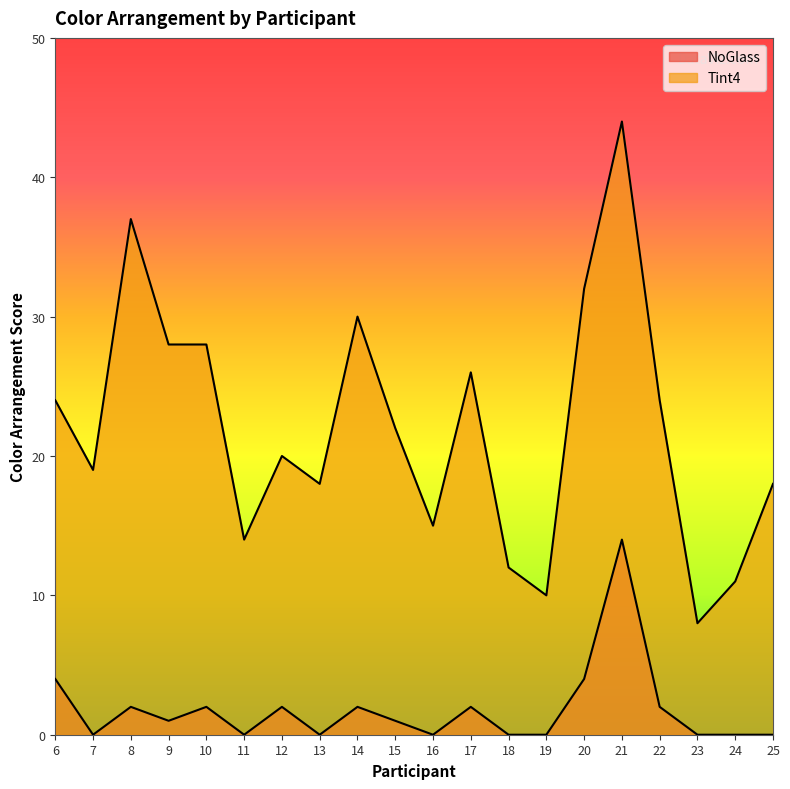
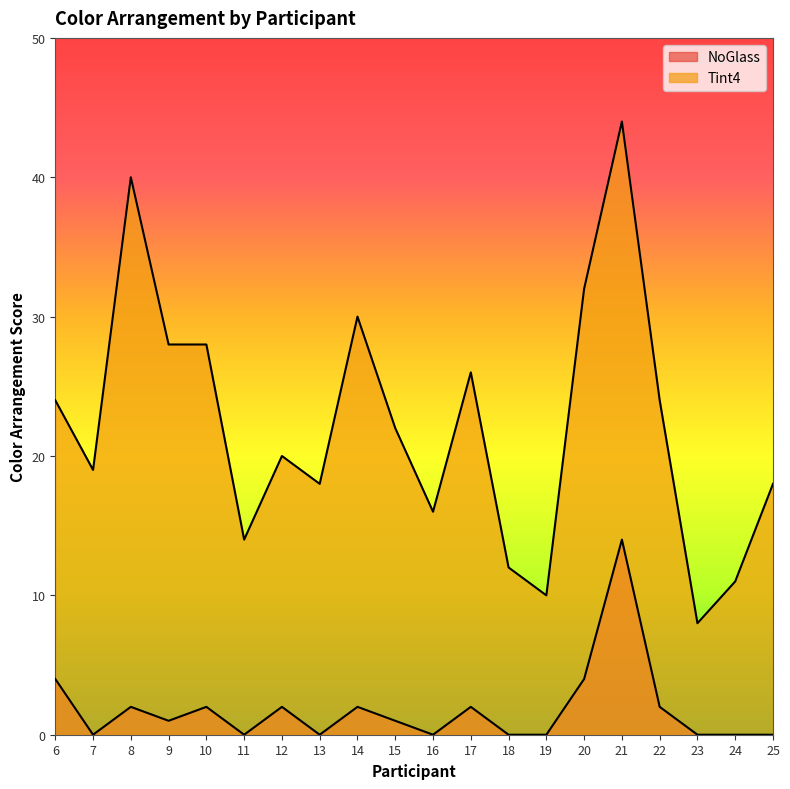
Tint4, 8: 37 -> 40
Tint4, 16: 15 -> 16
